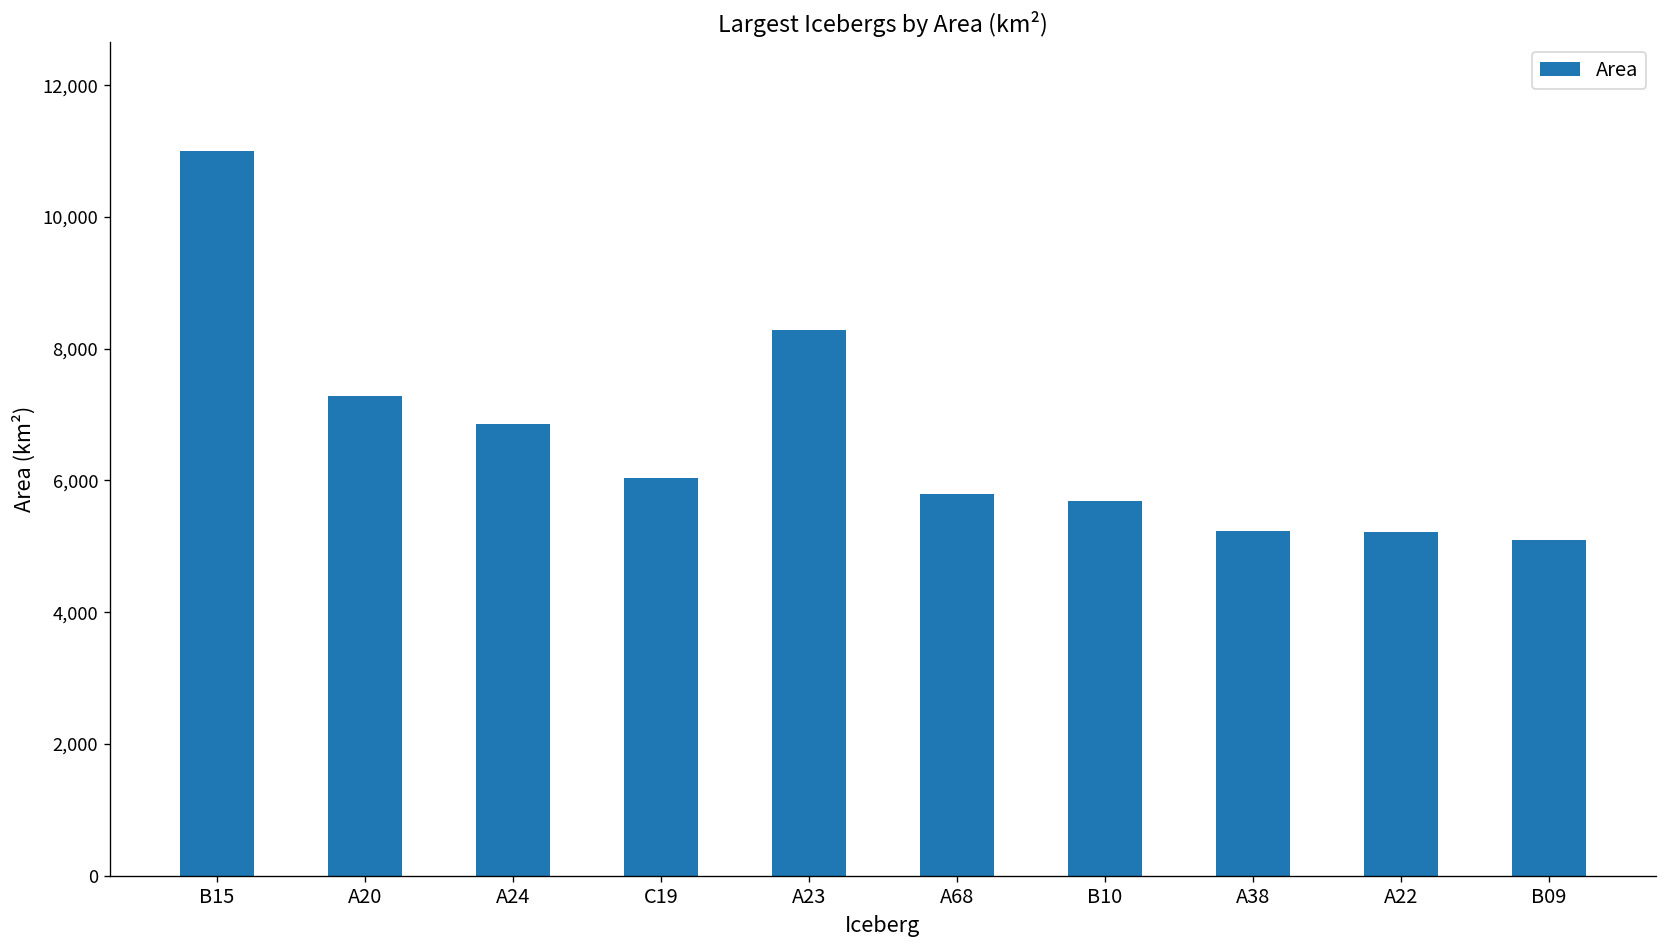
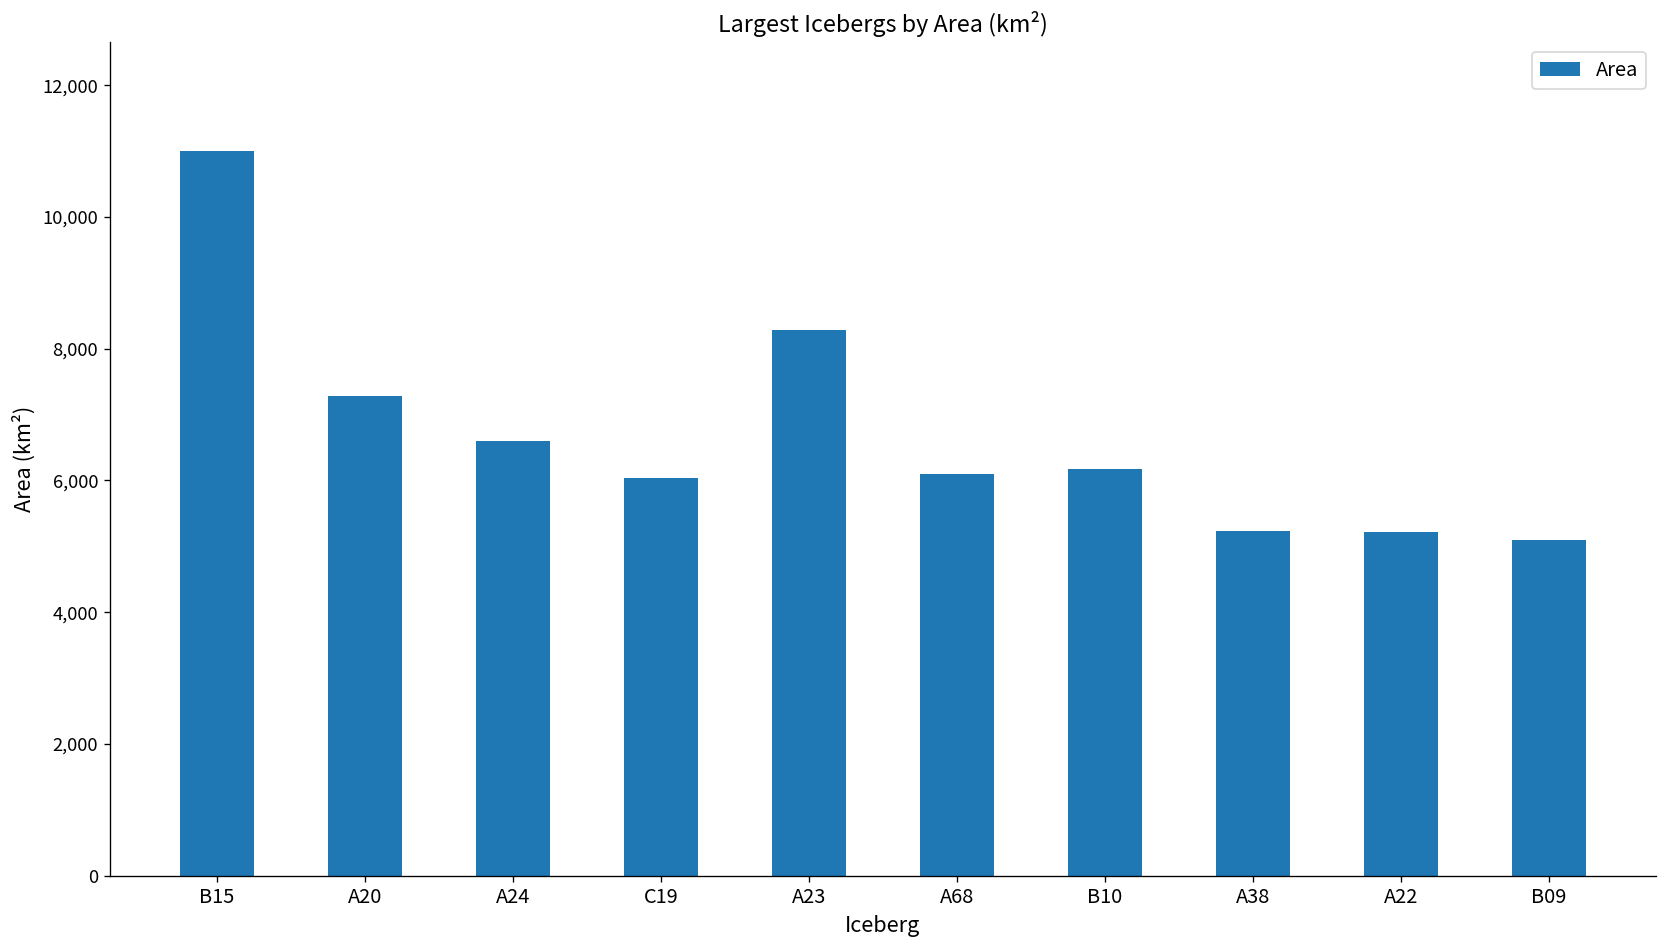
A24: 6,900 -> 6,600
A68: 5,800 -> 6,100
B10: 5,700 -> 6,200
